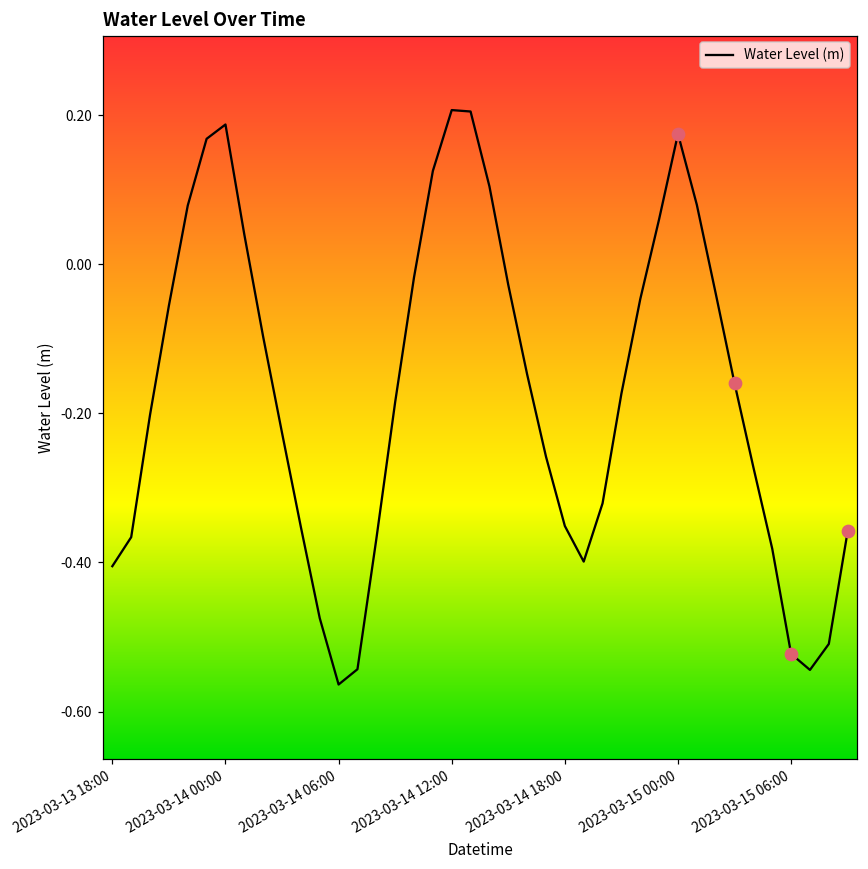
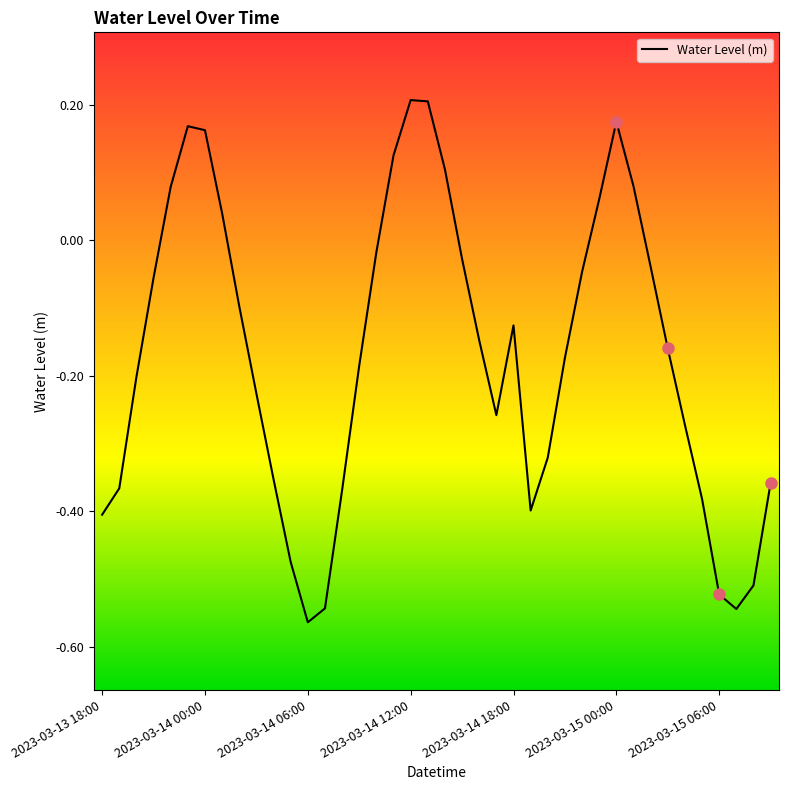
Water Level (m), 2023-03-14 00:00: 0.19 -> 0.16
Water Level (m), 2023-03-14 18:00: -0.35 -> -0.13
